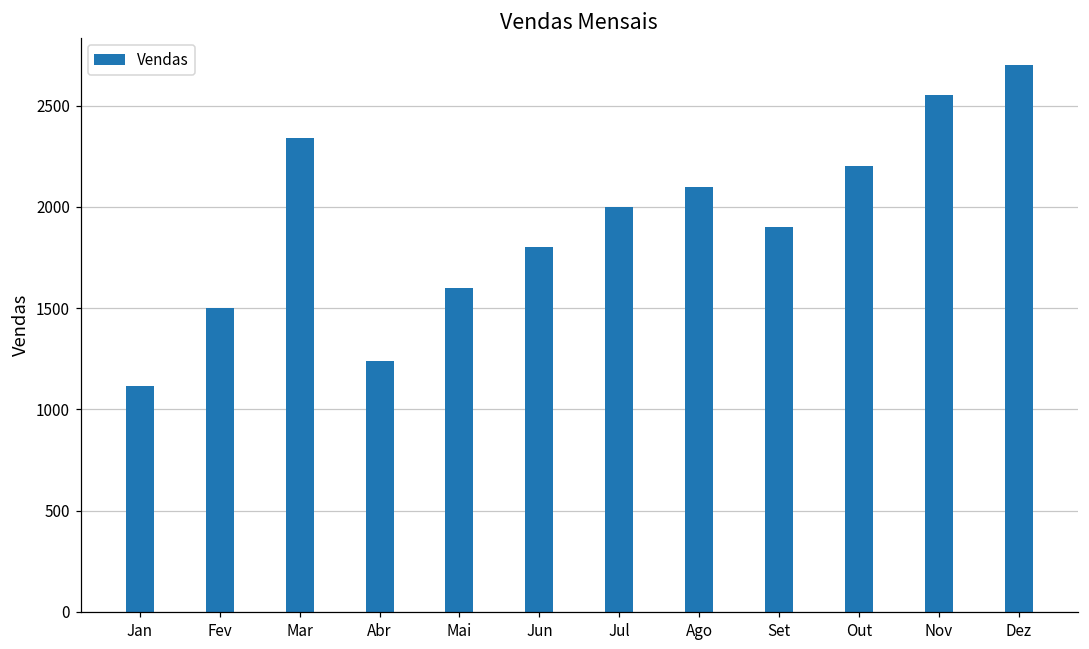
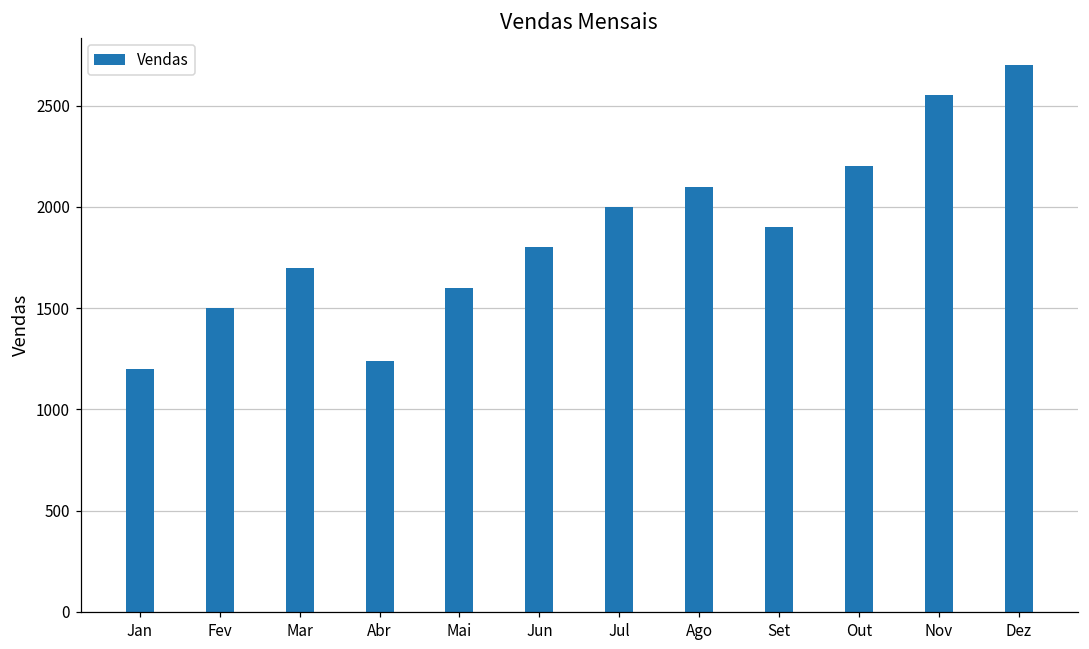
Jan: 1110 -> 1200
Mar: 2340 -> 1700
